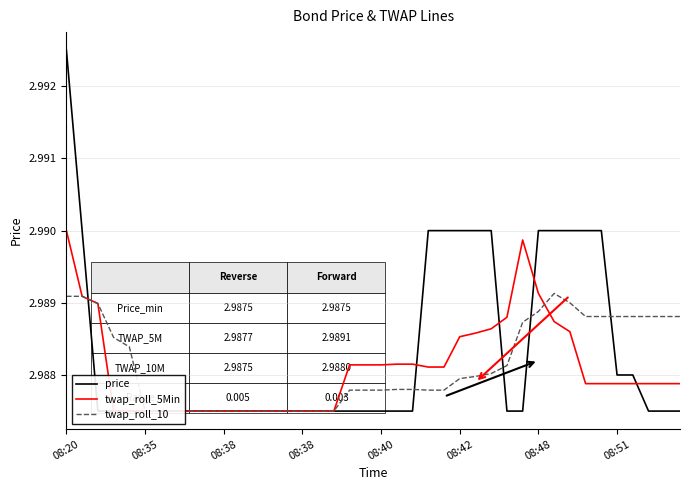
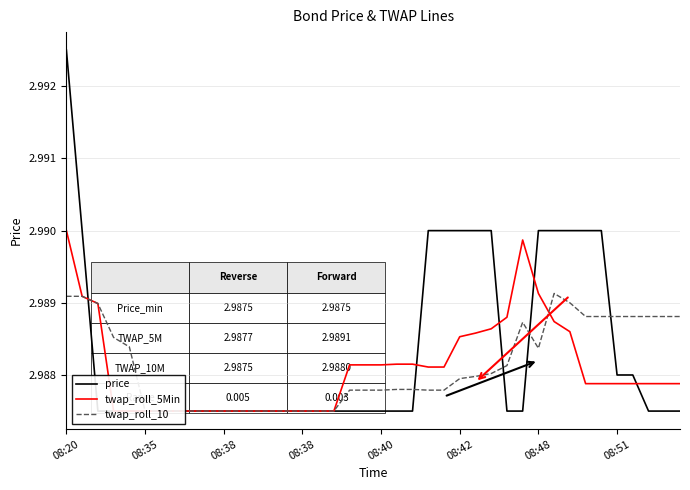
twap_roll_10, 08:48: 2.9889 -> 2.9884
